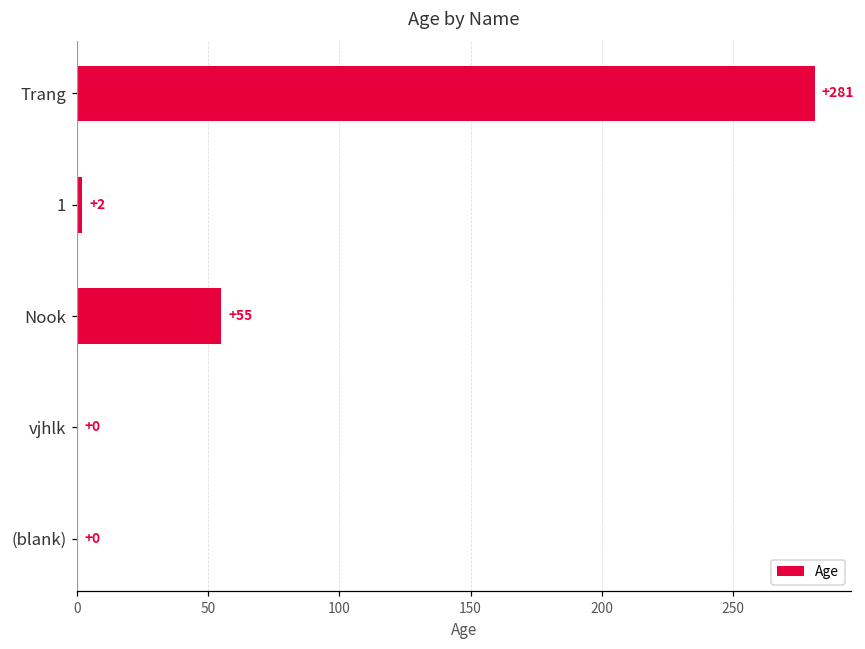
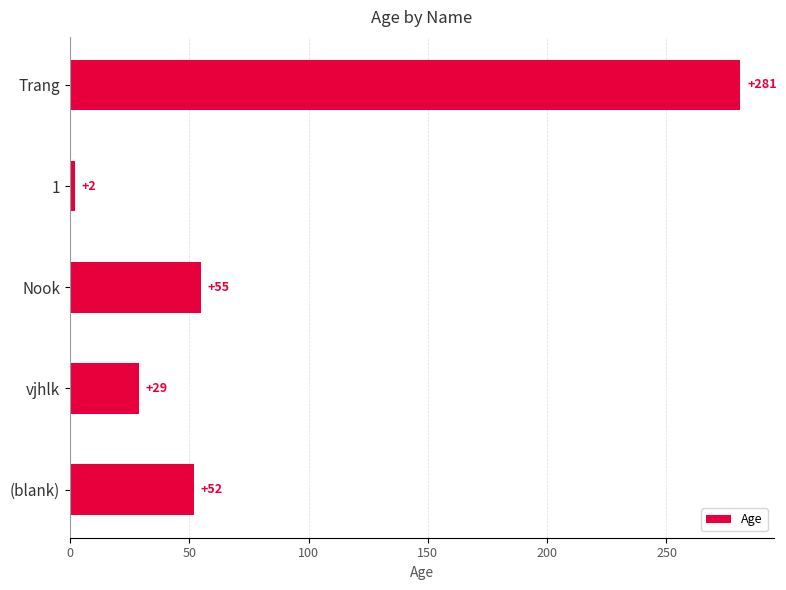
vjhlk: +0 -> +29
(blank): +0 -> +52
